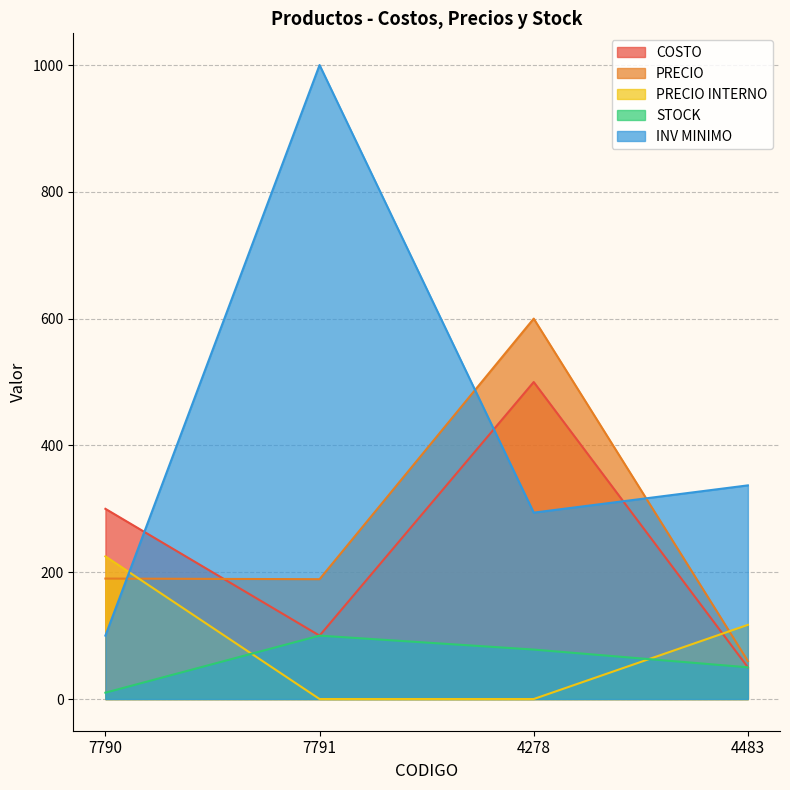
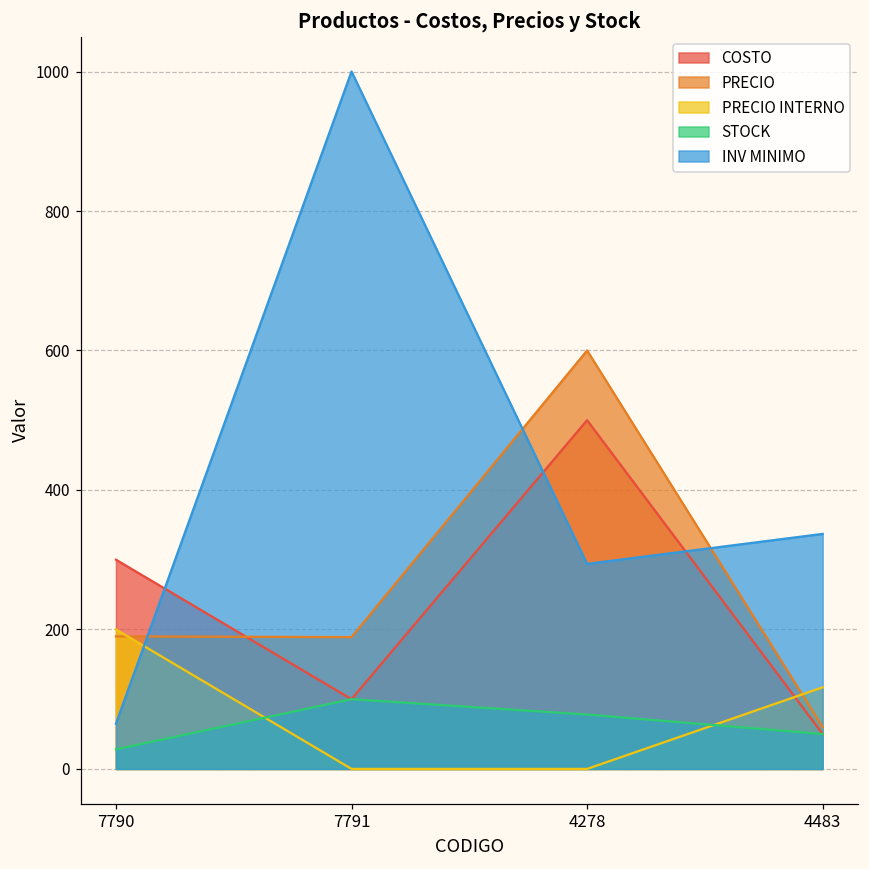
PRECIO INTERNO, 7790: 230 -> 200
STOCK, 7790: 10 -> 30
INV MINIMO, 7790: 100 -> 70
